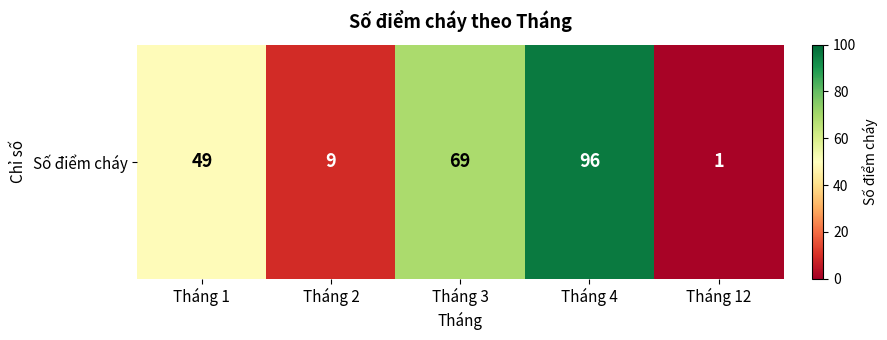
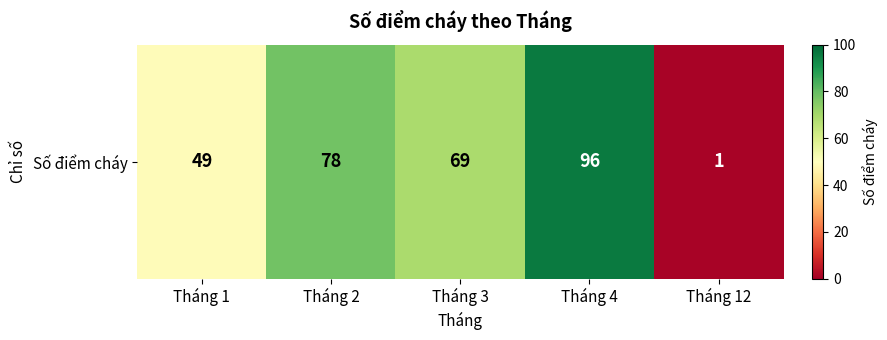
Số điểm cháy, Tháng 2: 9 -> 78
